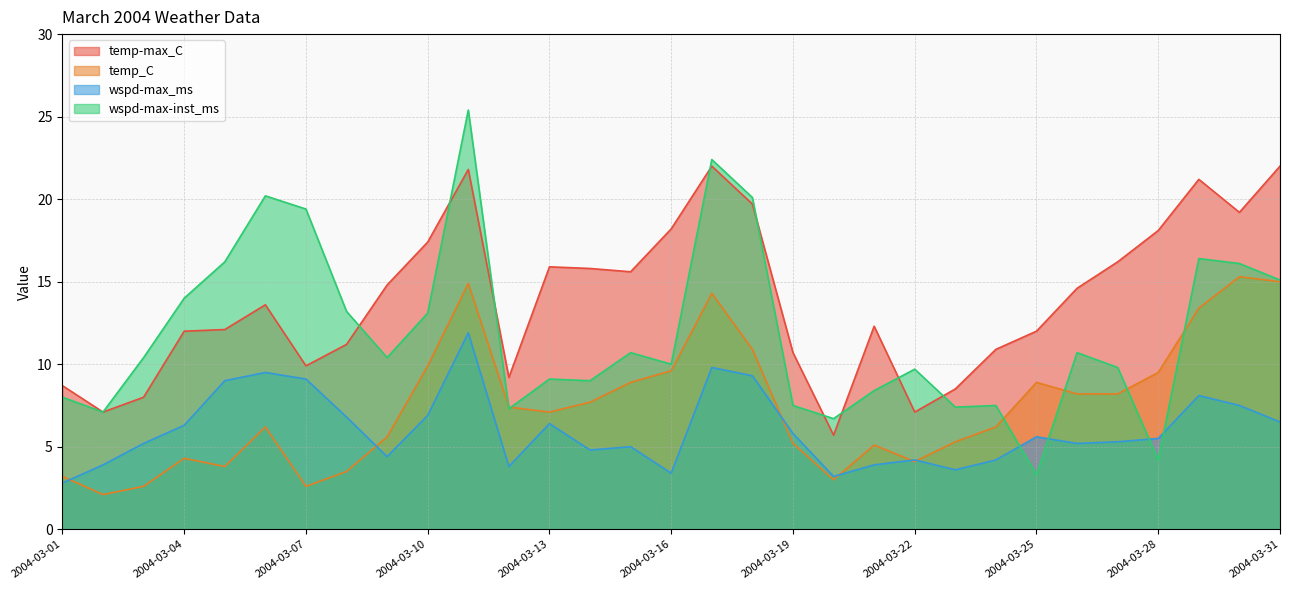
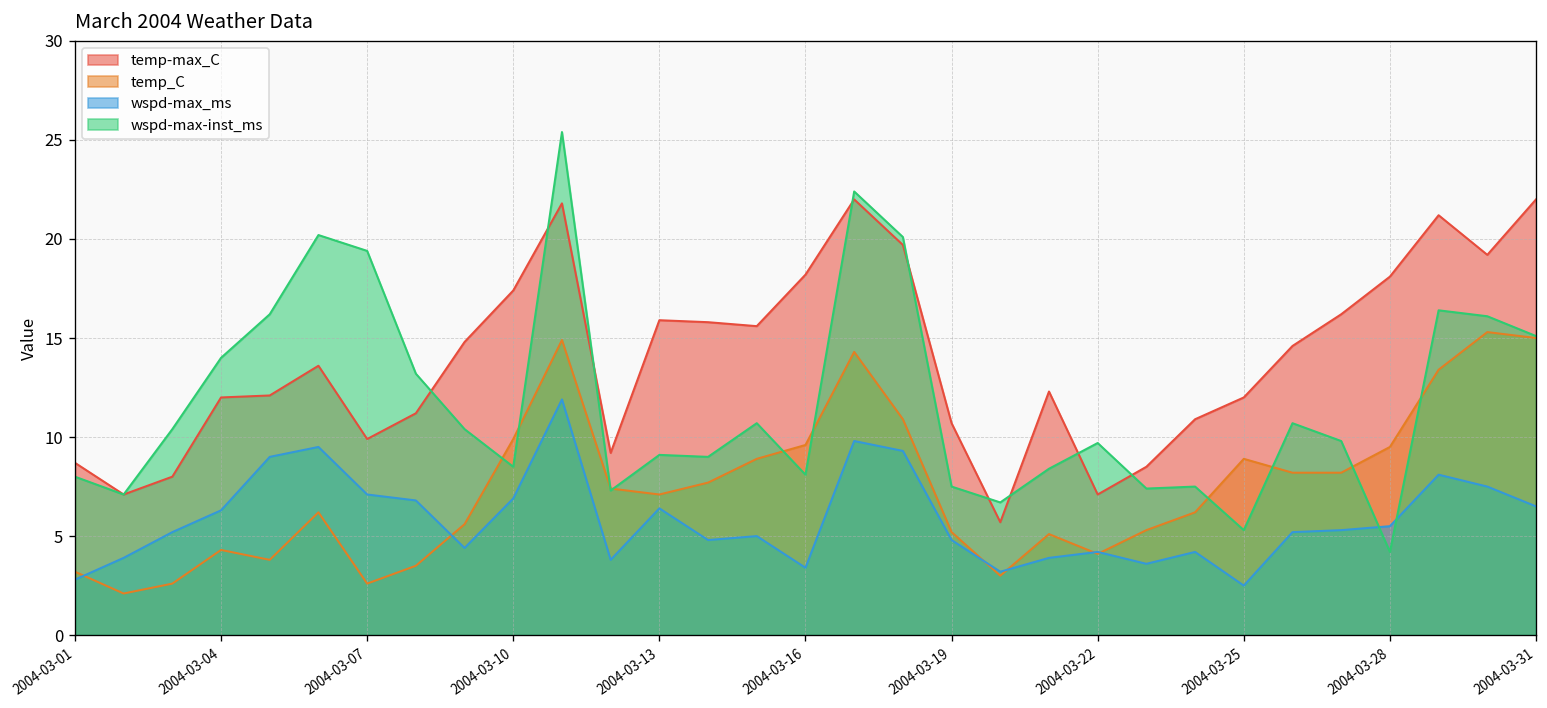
wspd-max_ms, 2004-03-07: 9.1 -> 7.1
wspd-max-inst_ms, 2004-03-10: 13.1 -> 8.5
wspd-max-inst_ms, 2004-03-16: 10.0 -> 8.1
wspd-max_ms, 2004-03-19: 5.8 -> 4.8
wspd-max_ms, 2004-03-25: 5.6 -> 2.5
wspd-max-inst_ms, 2004-03-25: 3.3 -> 5.3
